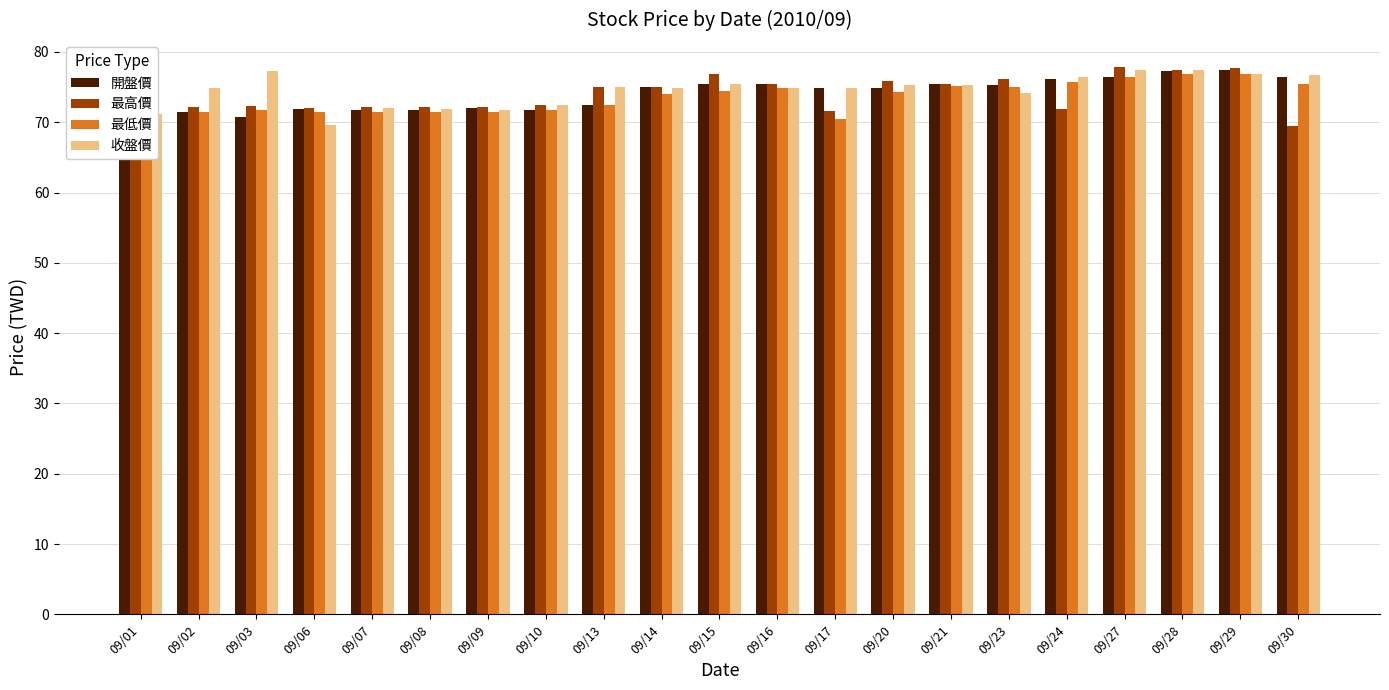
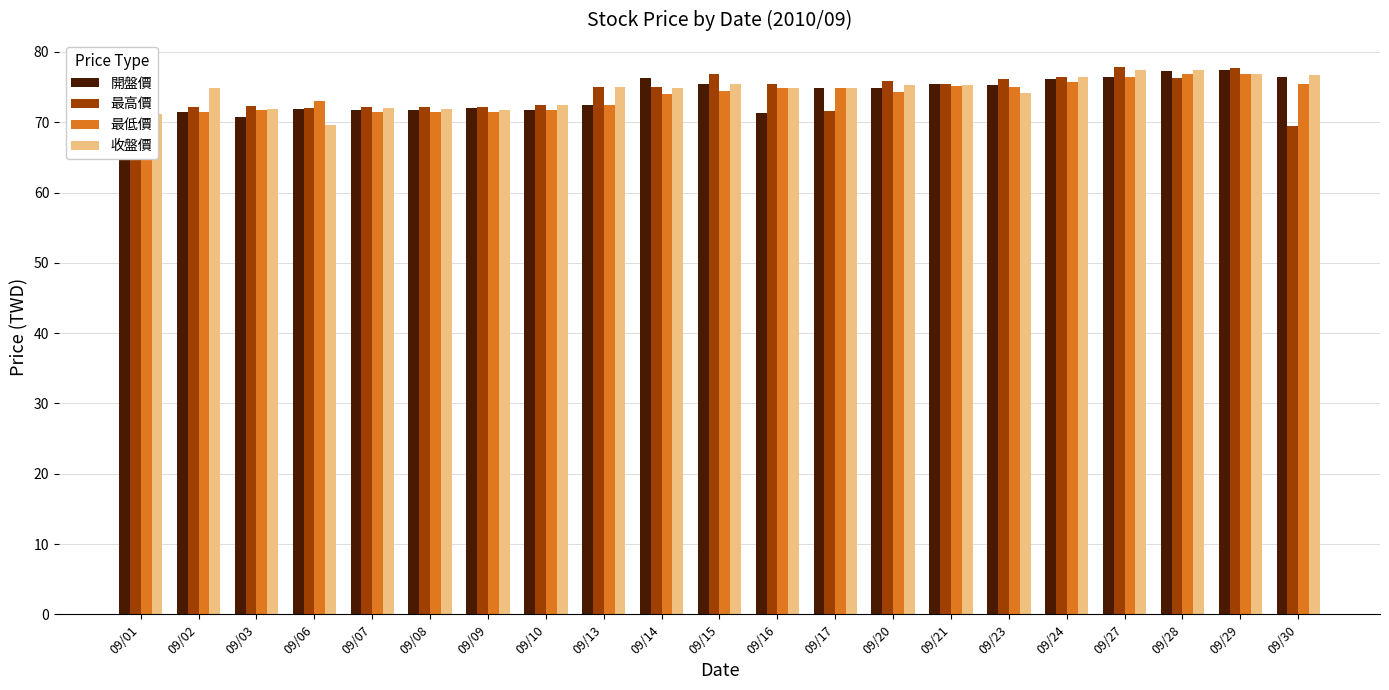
收盤價, 09/03: 77 -> 72
最低價, 09/06: 72 -> 73
開盤價, 09/14: 75 -> 76
開盤價, 09/16: 75 -> 71
最低價, 09/17: 70 -> 75
最高價, 09/24: 72 -> 77
最高價, 09/28: 78 -> 76
